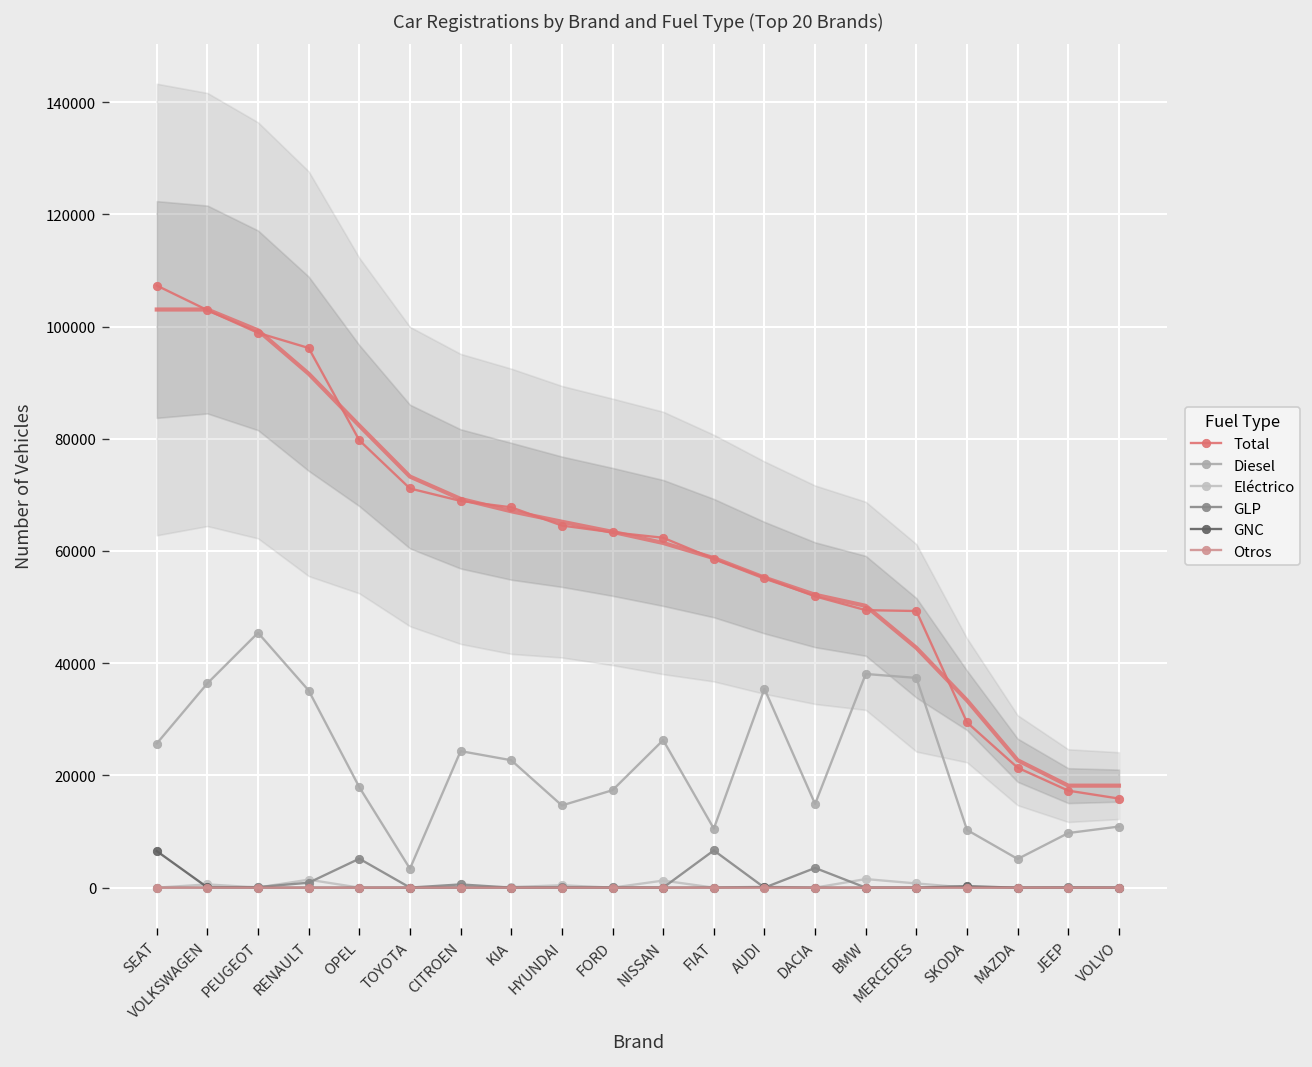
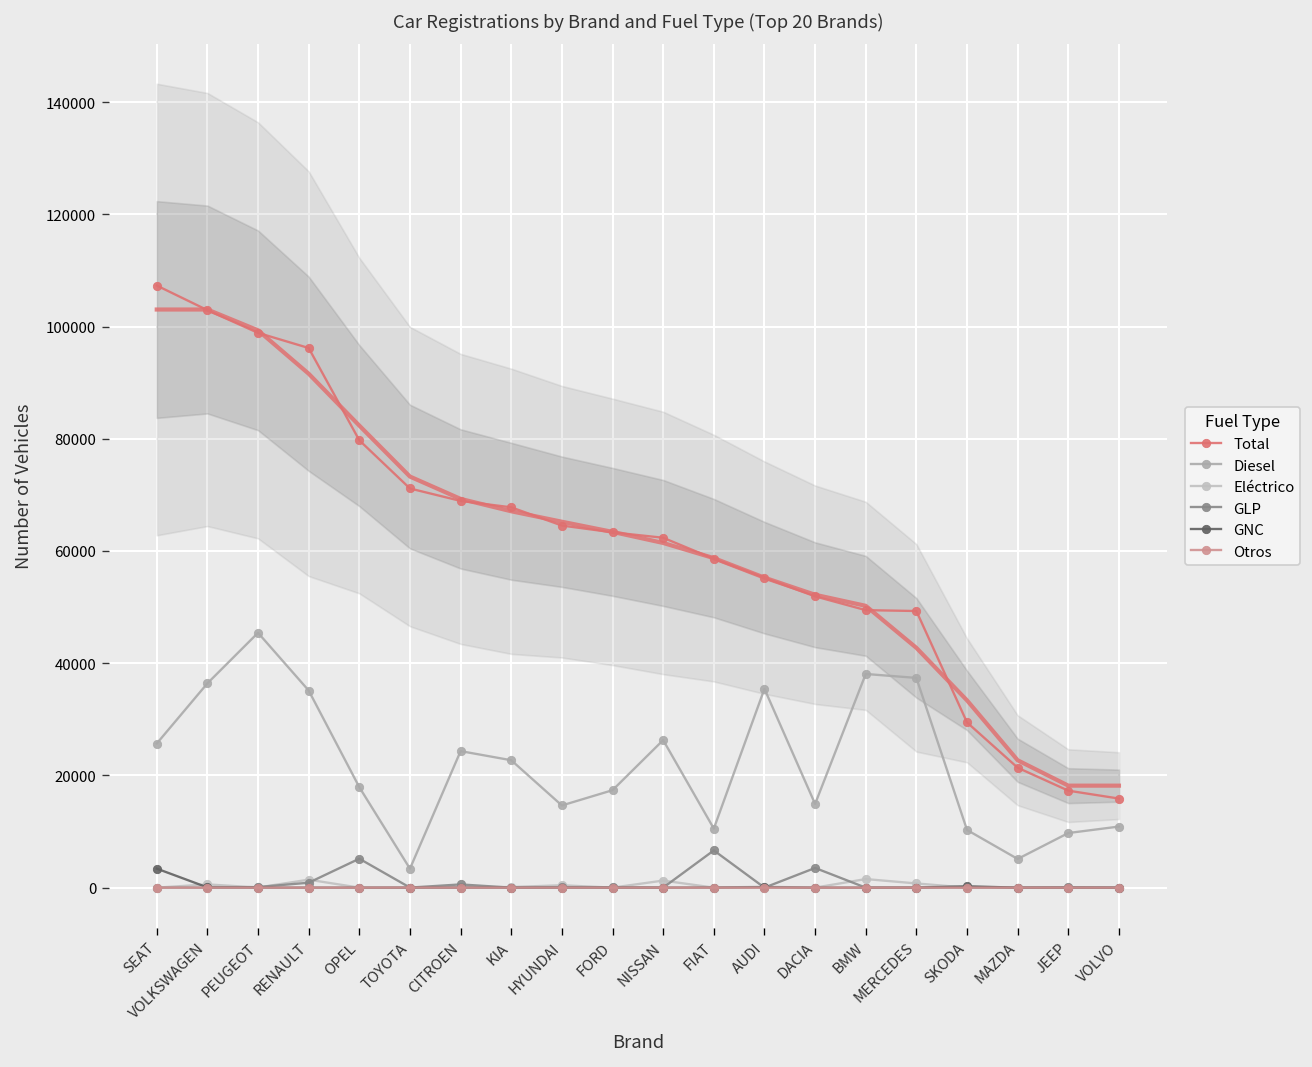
GNC, SEAT: 7000 -> 3000
